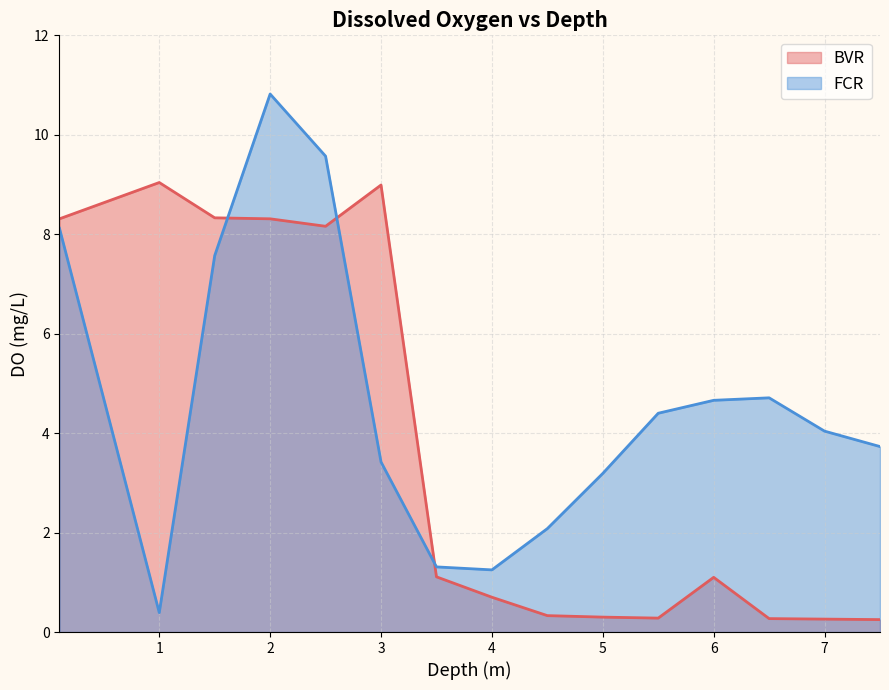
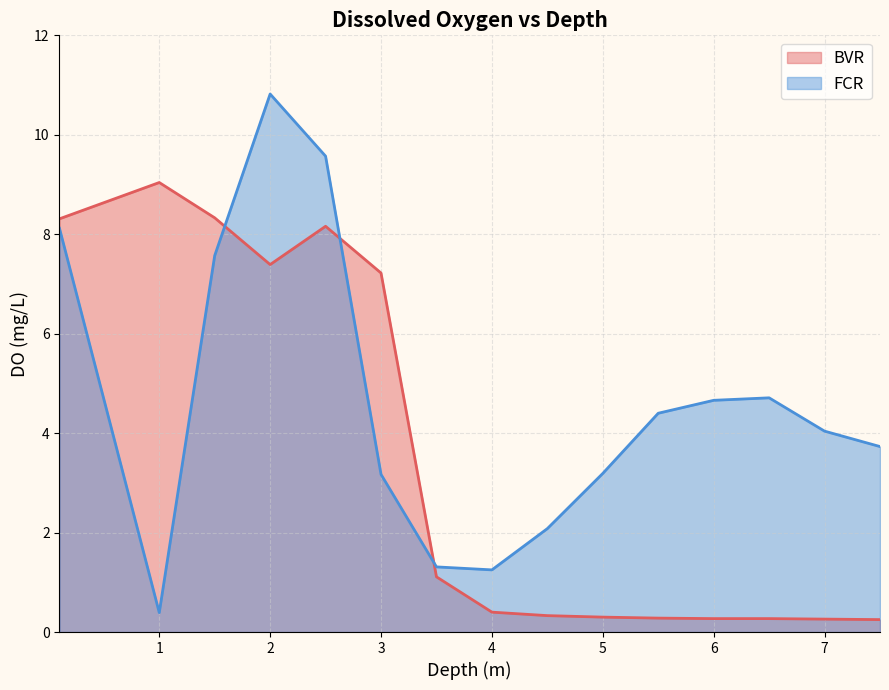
BVR, 2: 8.3 -> 7.4
BVR, 3: 9.0 -> 7.2
FCR, 3: 3.4 -> 3.2
BVR, 4: 0.7 -> 0.4
BVR, 6: 1.1 -> 0.3
